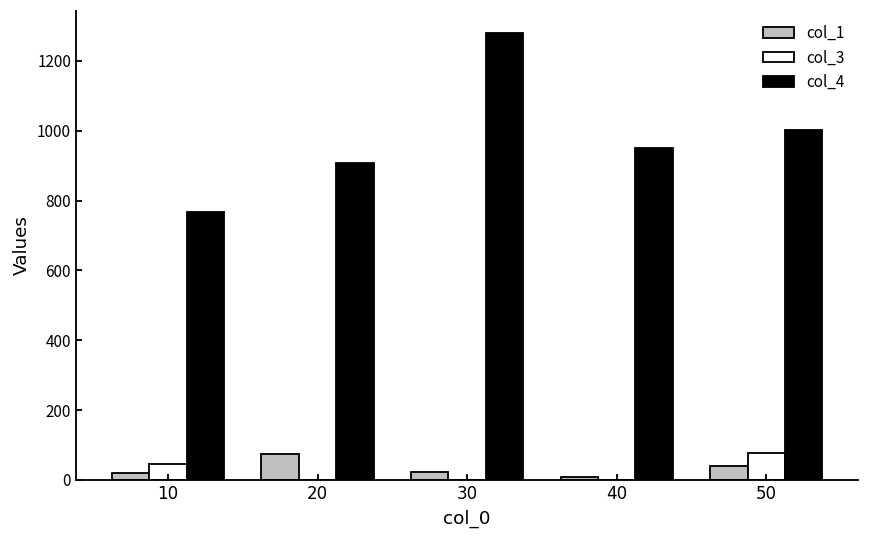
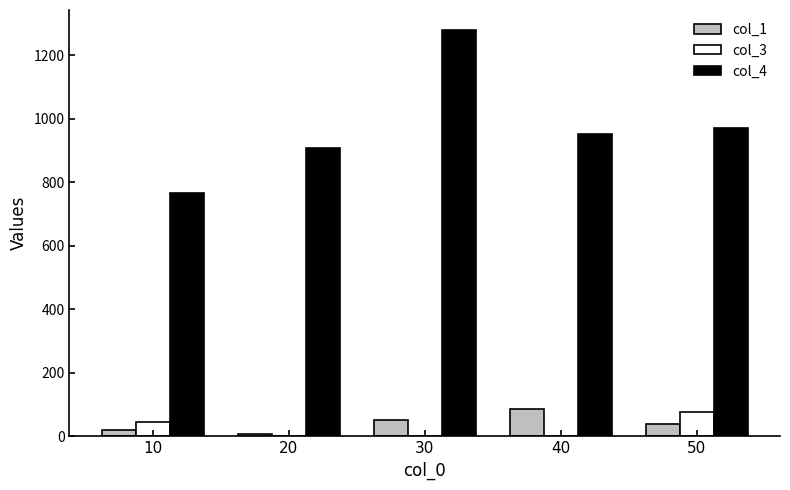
col_1, 20: 70 -> 10
col_1, 30: 20 -> 50
col_1, 40: 10 -> 80
col_4, 50: 1000 -> 970
